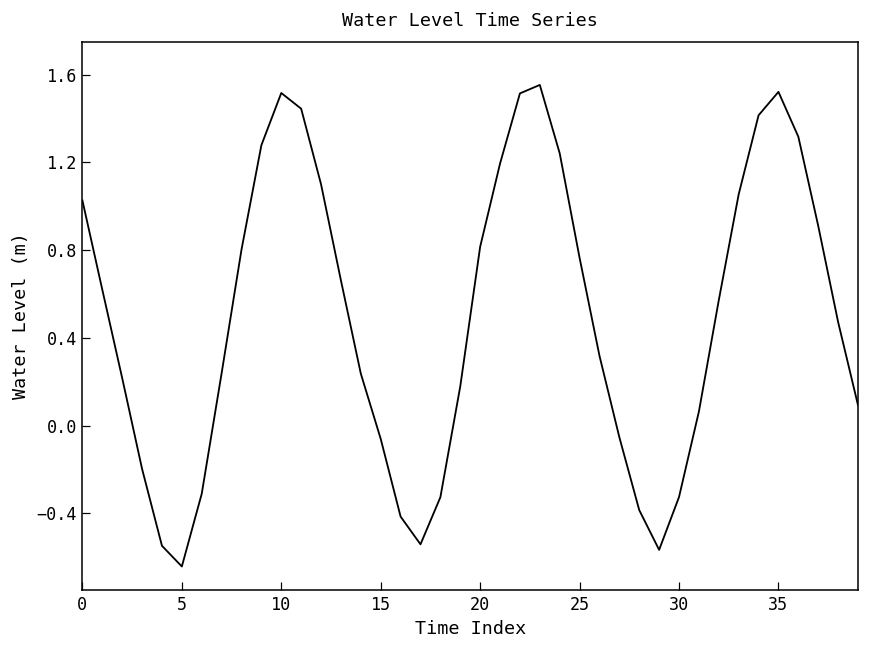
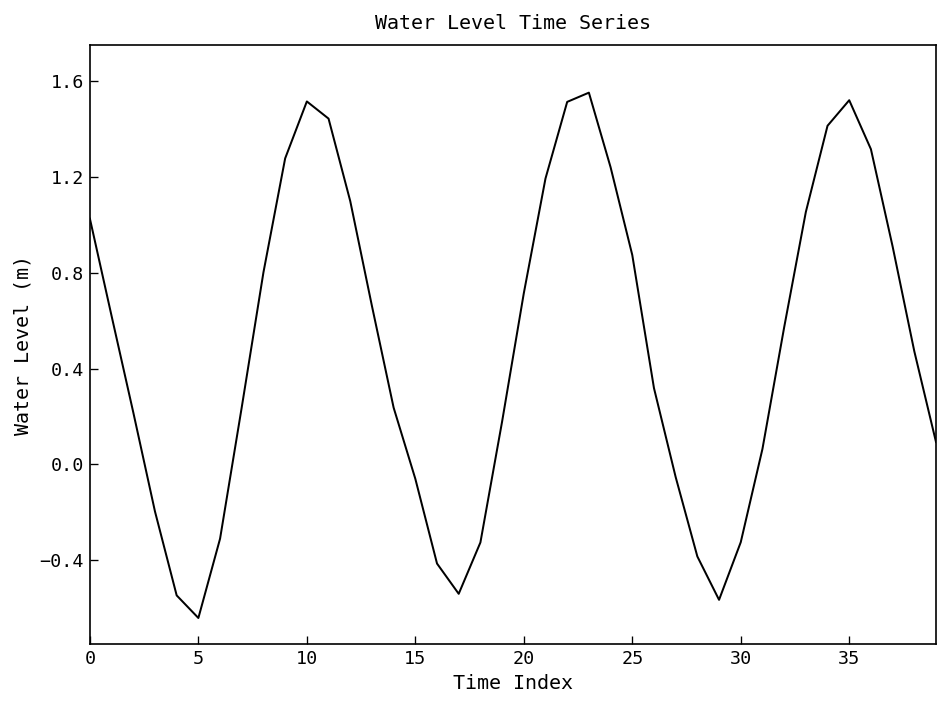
20: 0.82 -> 0.71
25: 0.76 -> 0.87
